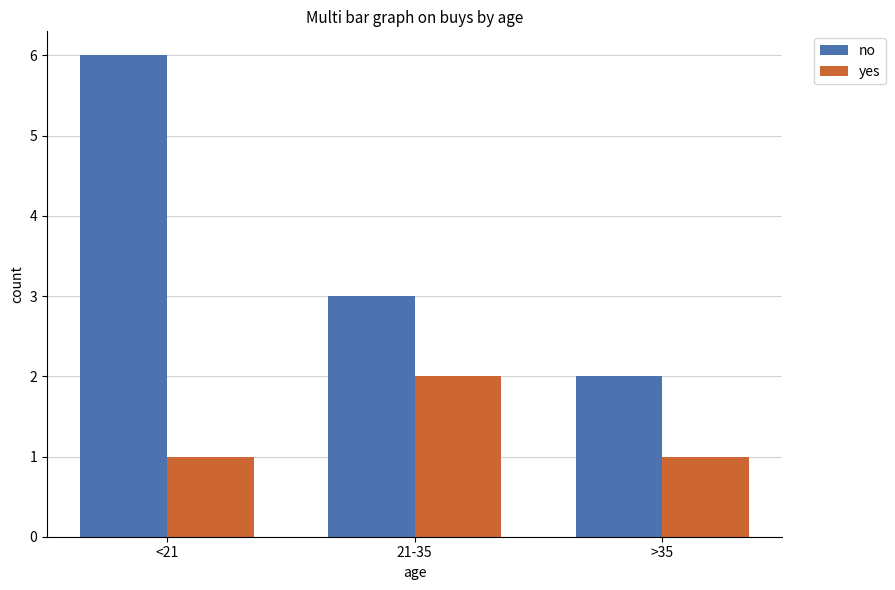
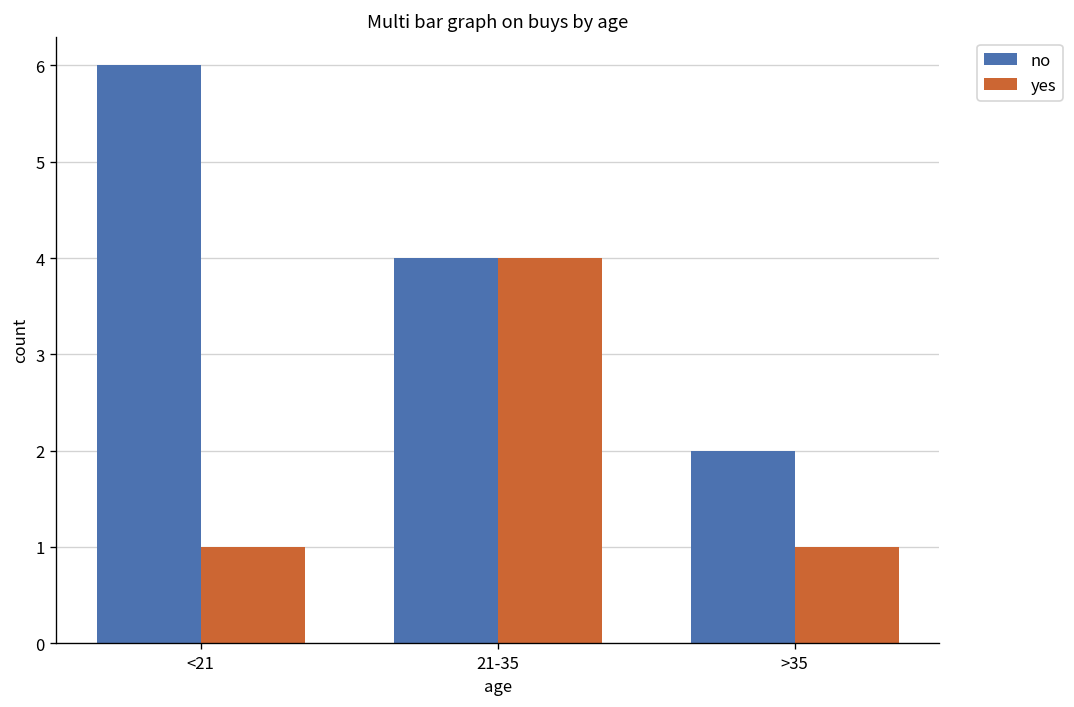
no, 21-35: 3 -> 4
yes, 21-35: 2 -> 4
